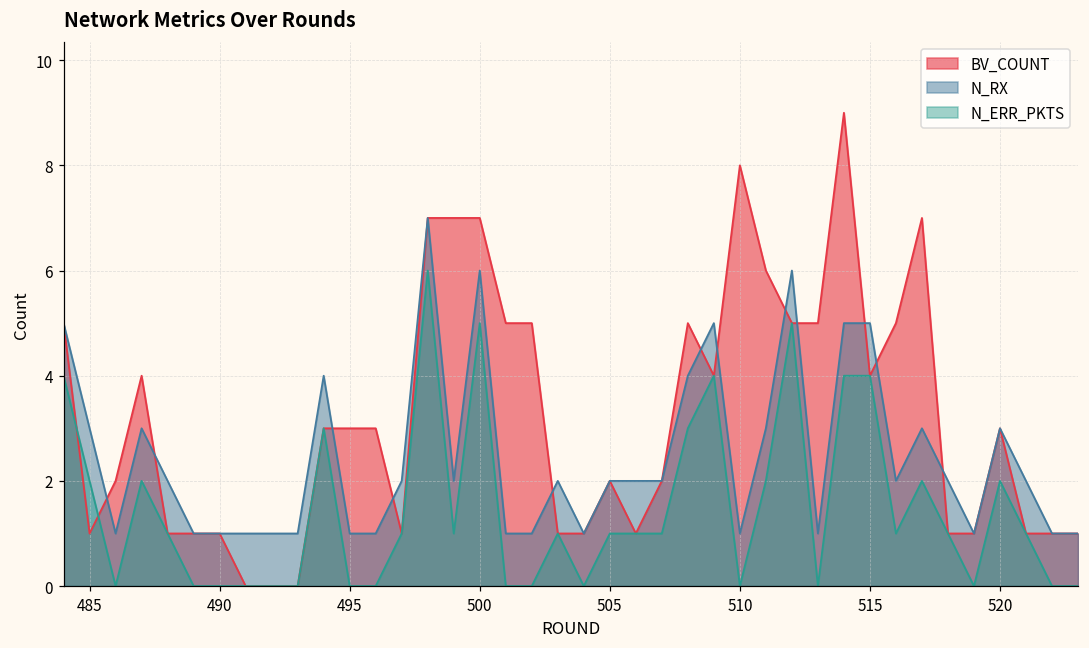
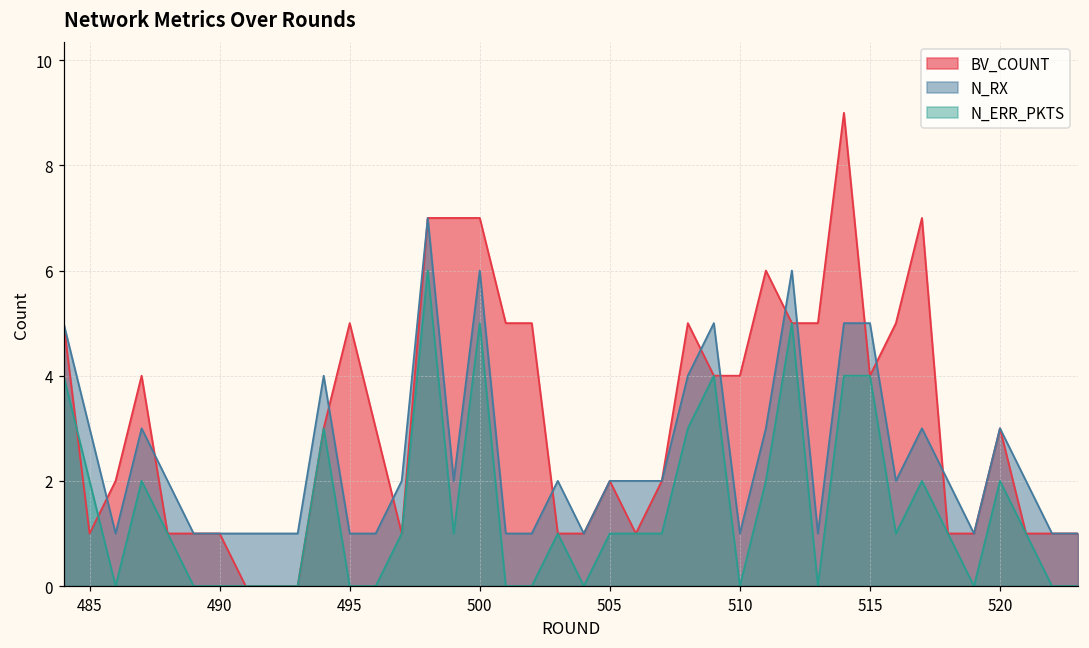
BV_COUNT, 495: 3 -> 5
BV_COUNT, 510: 8 -> 4
